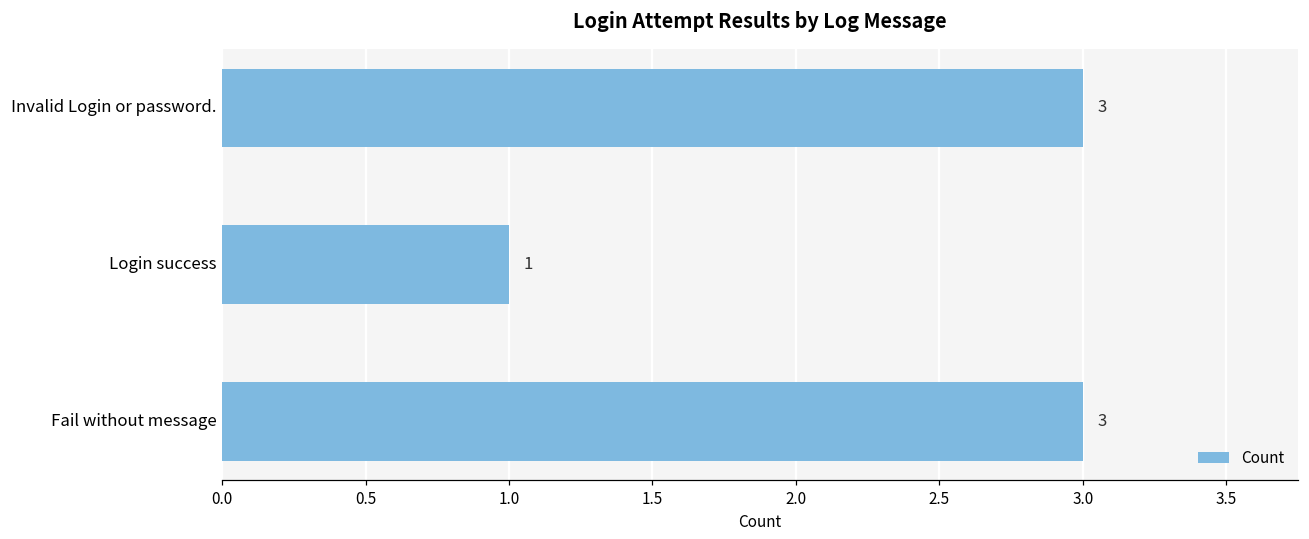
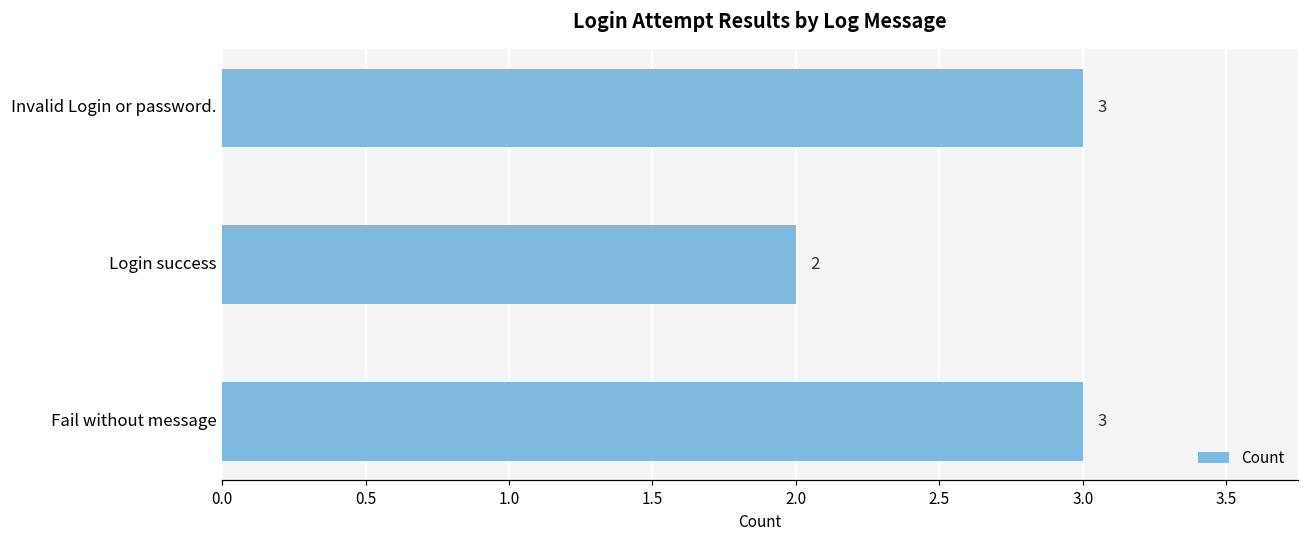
Login success: 1 -> 2
